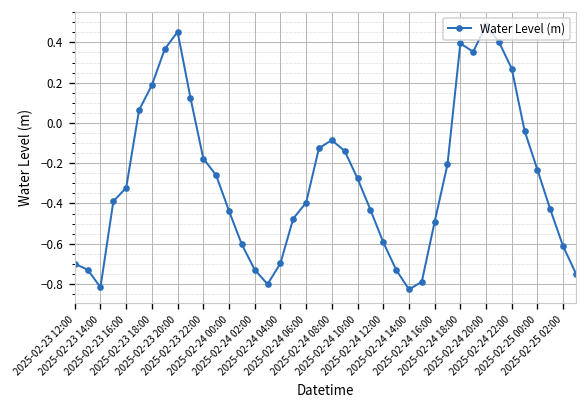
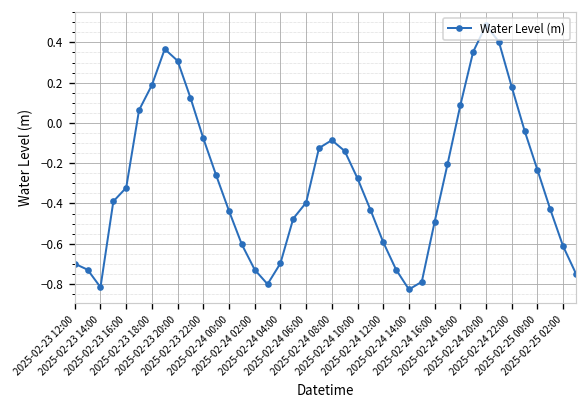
2025-02-23 20:00: 0.45 -> 0.31
2025-02-23 22:00: -0.18 -> -0.08
2025-02-24 18:00: 0.40 -> 0.09
2025-02-24 22:00: 0.27 -> 0.18
